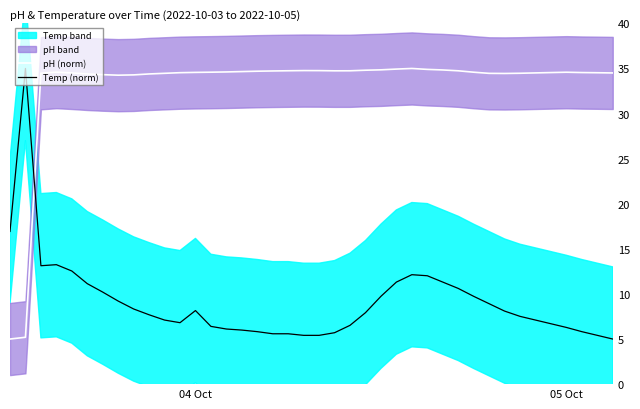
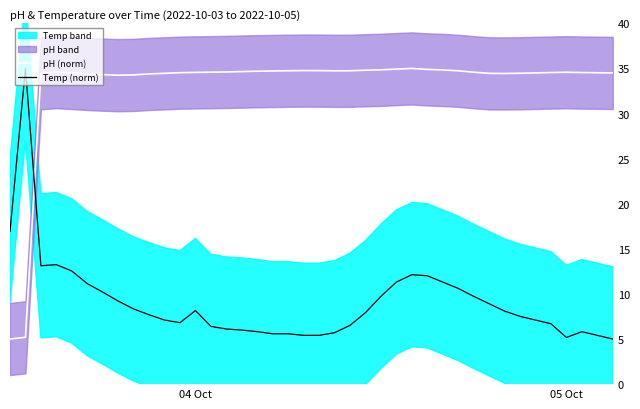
Temp (norm), 05 Oct: 6 -> 5
